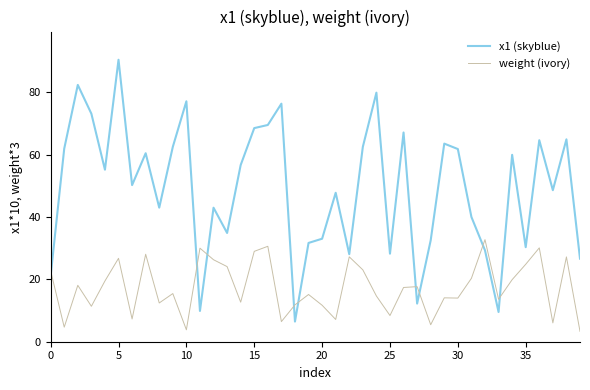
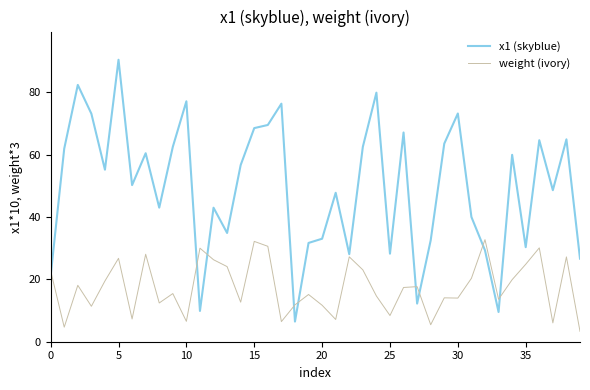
weight (ivory), 10: 4 -> 7
weight (ivory), 15: 29 -> 32
x1 (skyblue), 30: 62 -> 73
